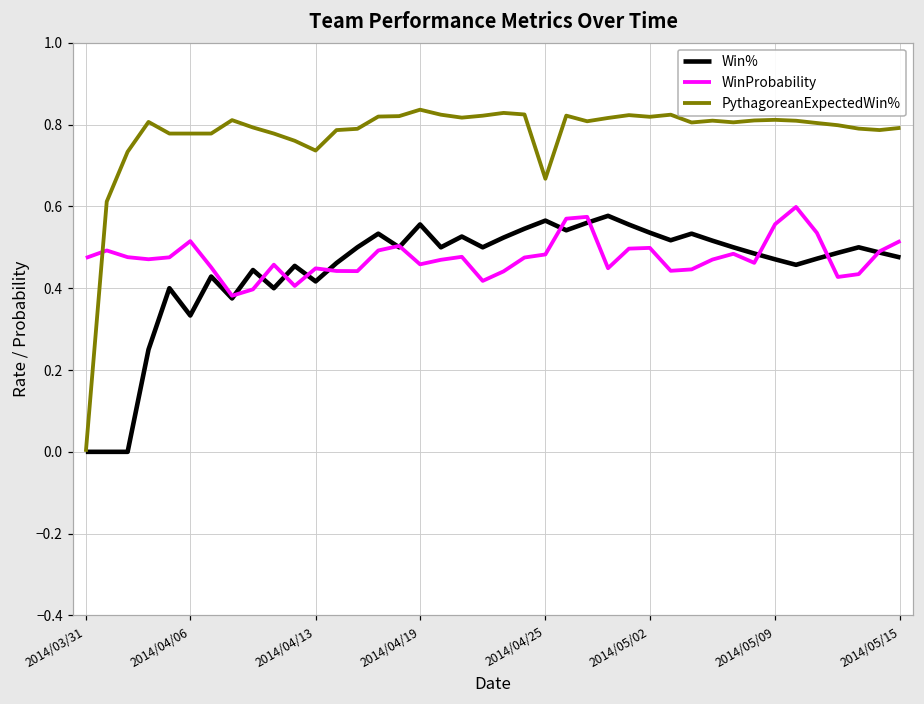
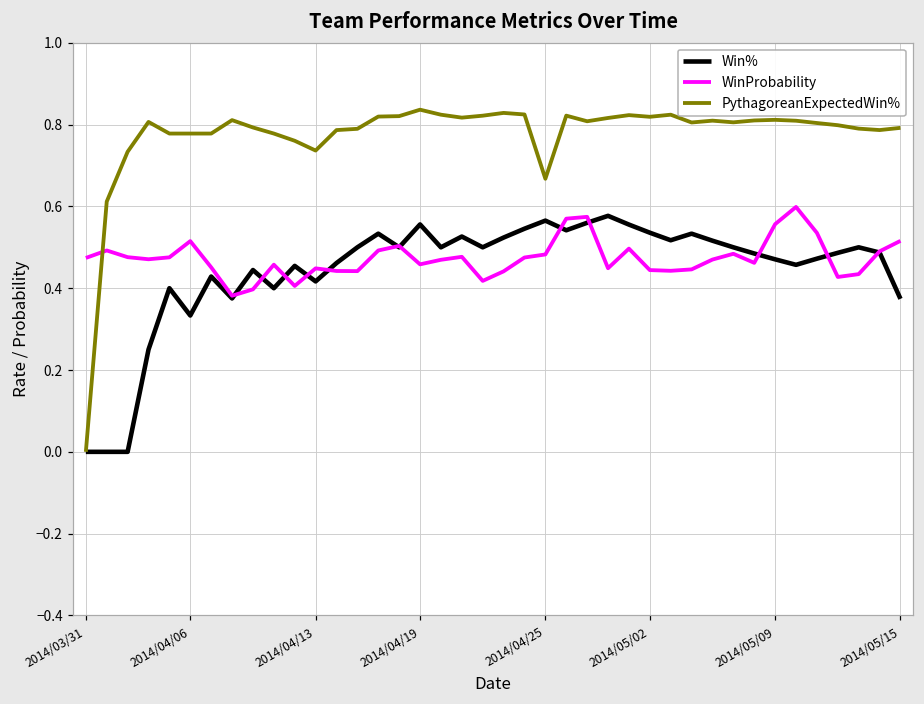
WinProbability, 2014/05/02: 0.50 -> 0.44
Win%, 2014/05/15: 0.48 -> 0.37
